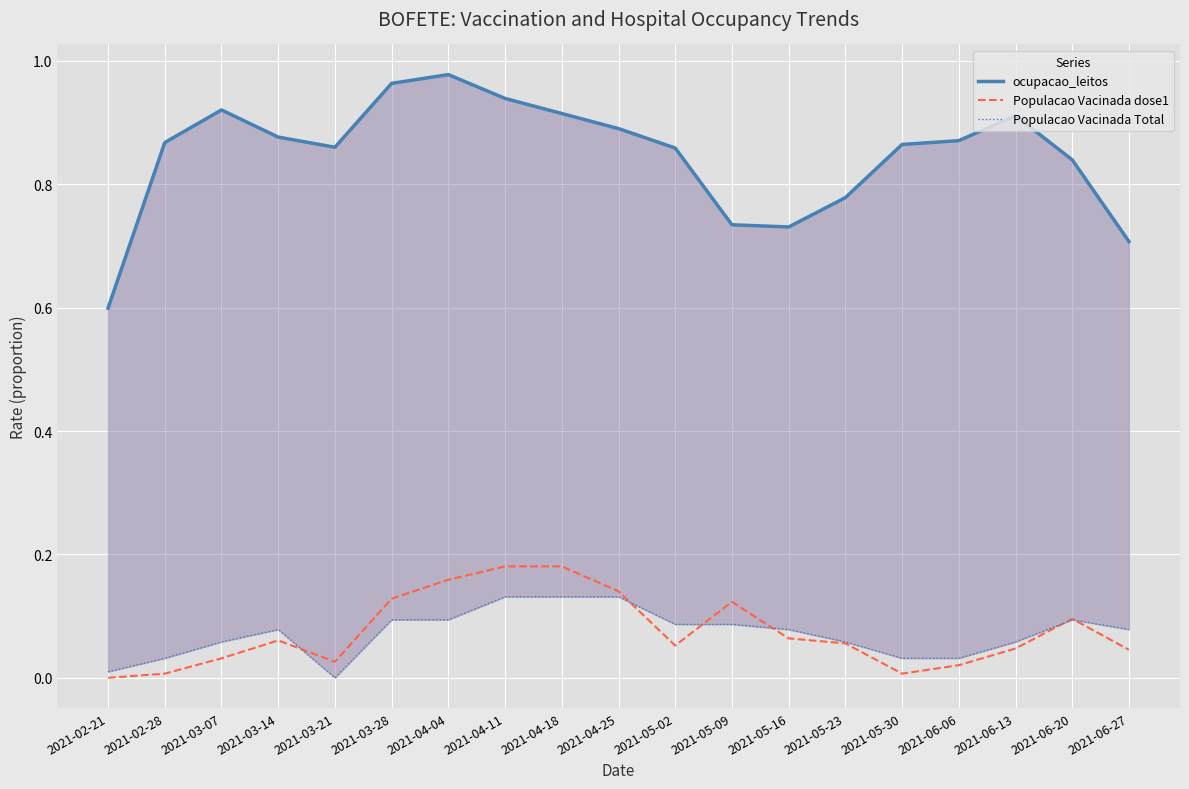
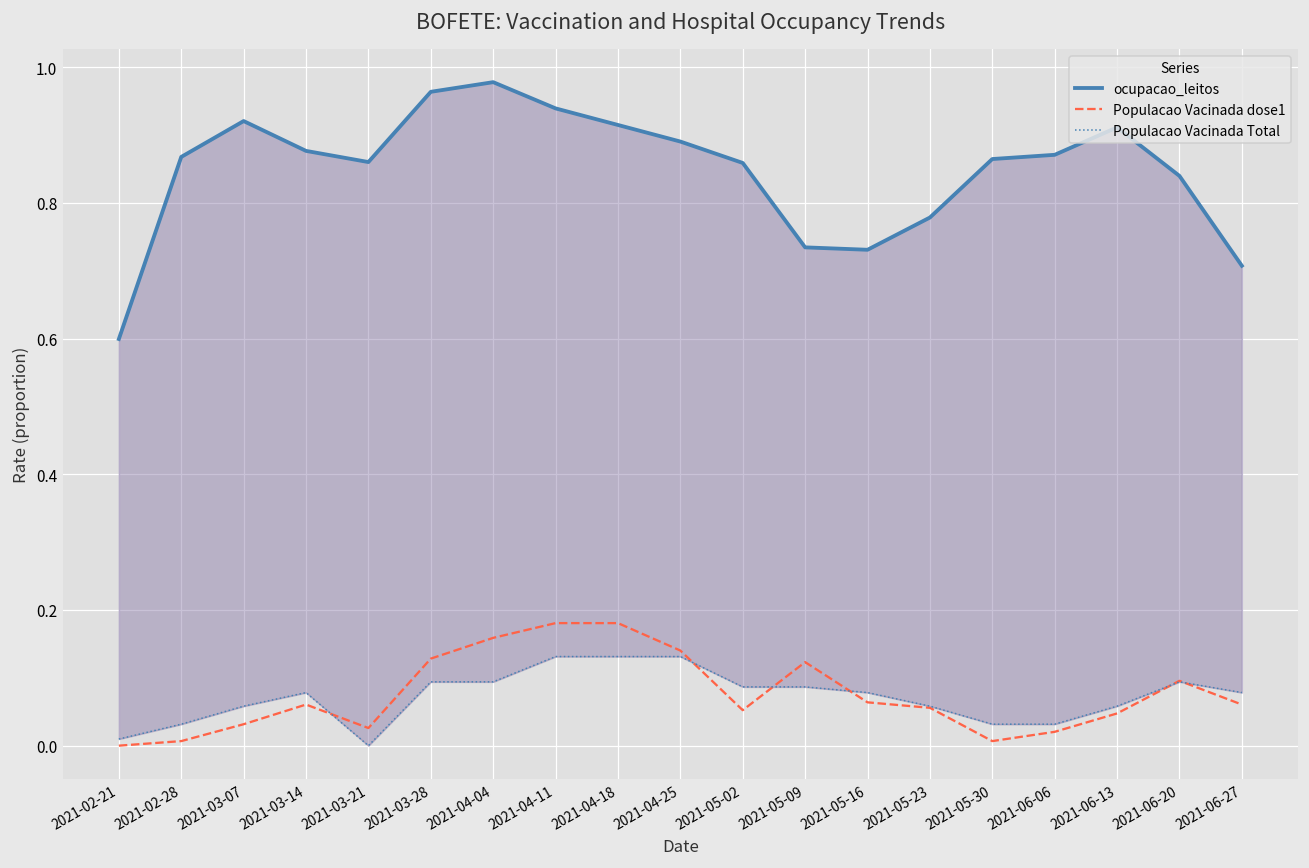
Populacao Vacinada dose1, 2021-06-27: 0.05 -> 0.06
